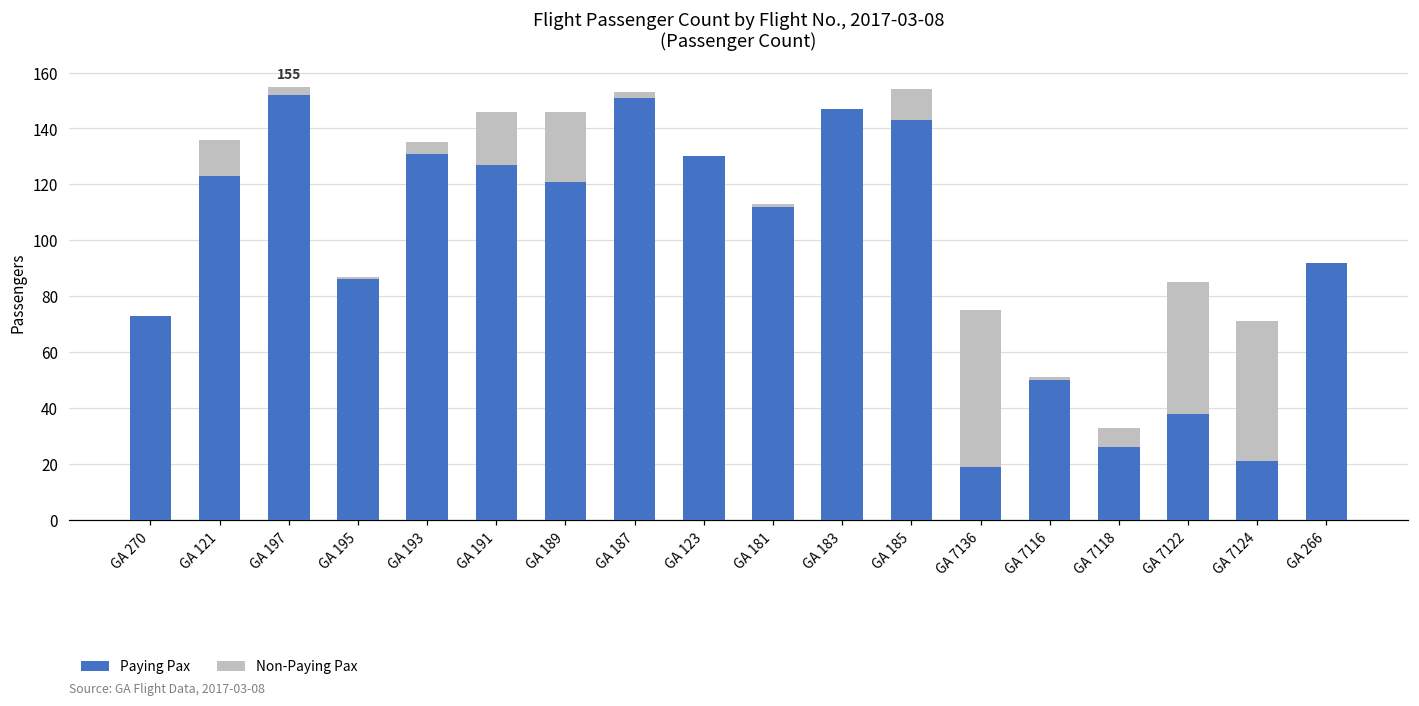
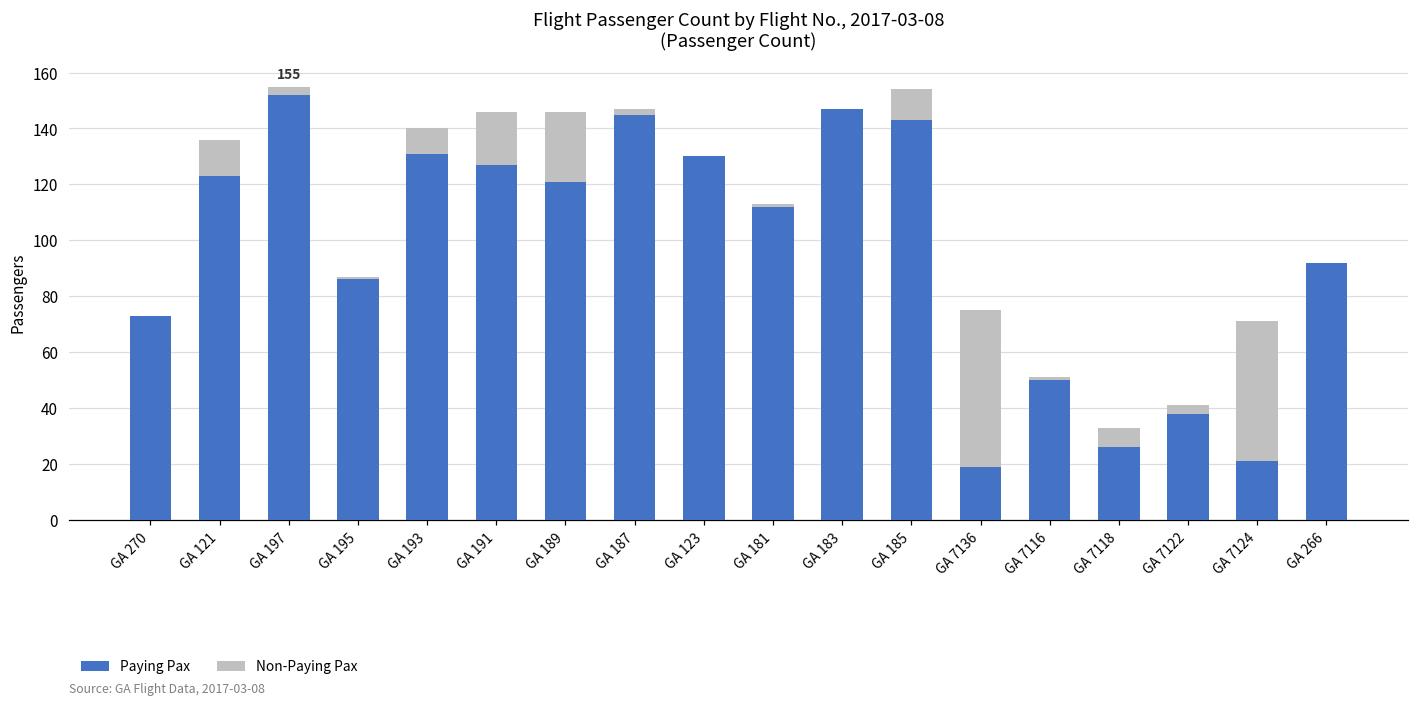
Non-Paying Pax, GA 193: 4 -> 9
Paying Pax, GA 187: 151 -> 145
Non-Paying Pax, GA 7122: 47 -> 3
